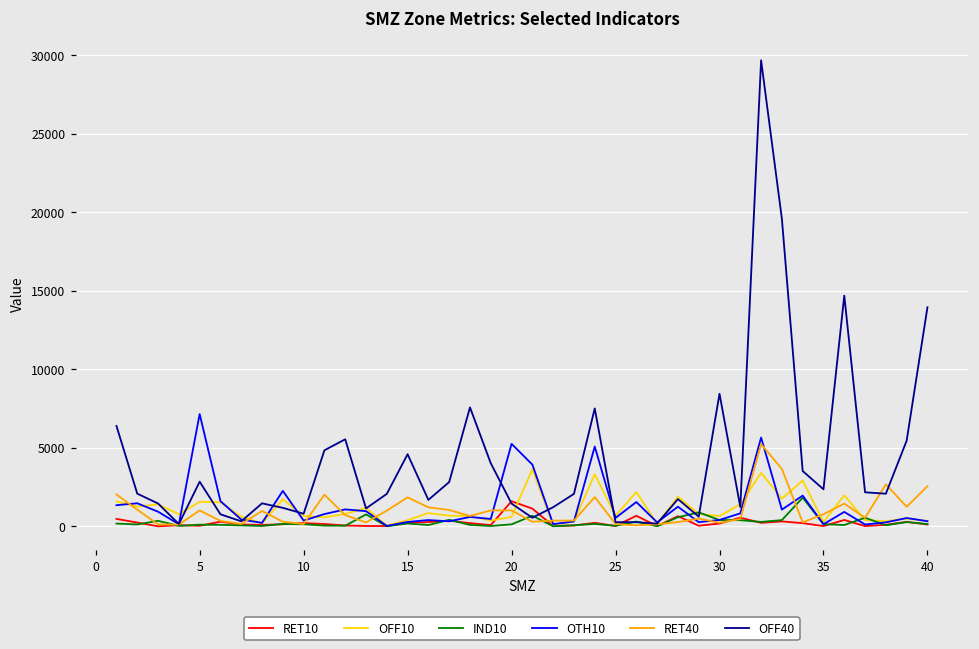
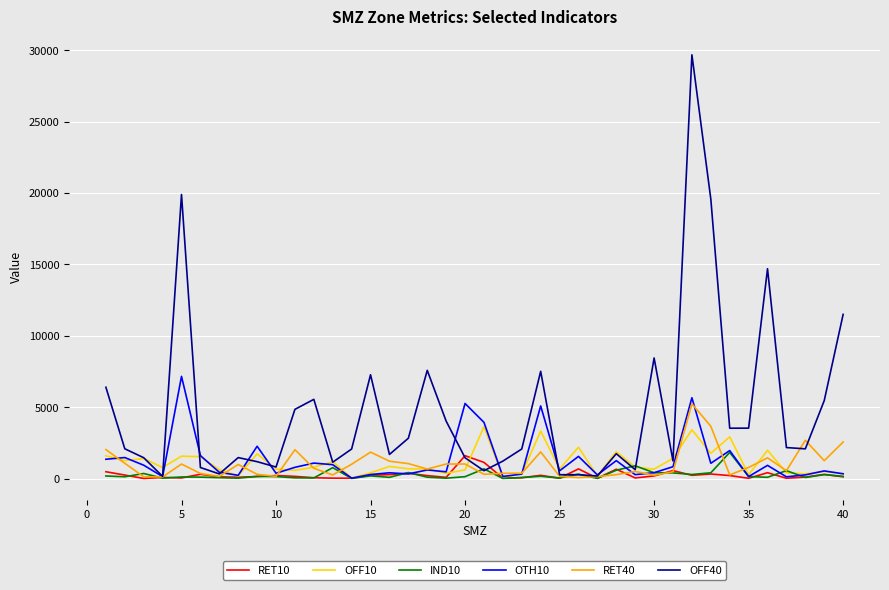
OFF40, 5: 2800 -> 19900
OFF40, 15: 4600 -> 7300
OFF40, 35: 2400 -> 3500
OFF40, 40: 13900 -> 11500
